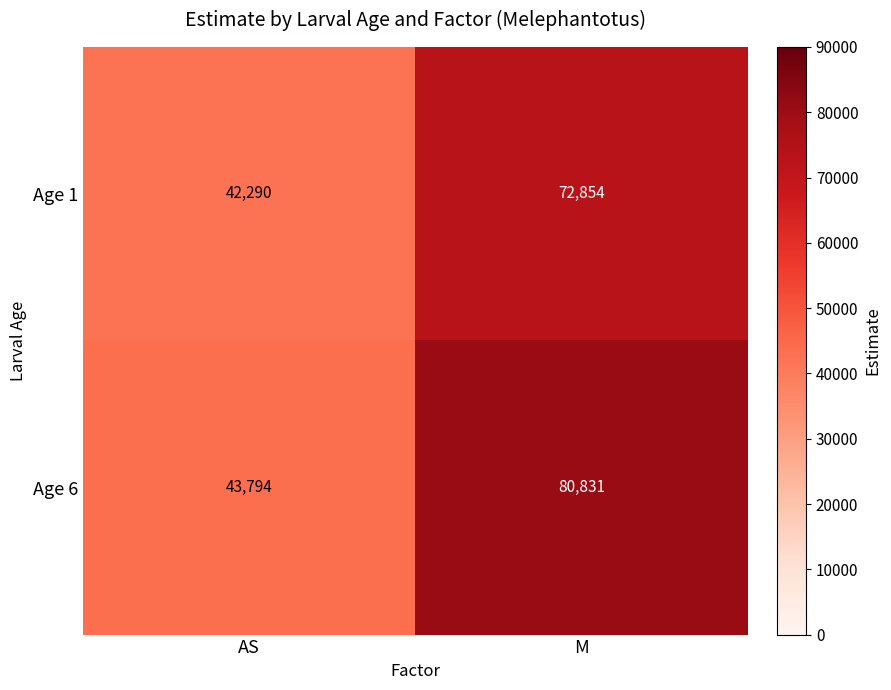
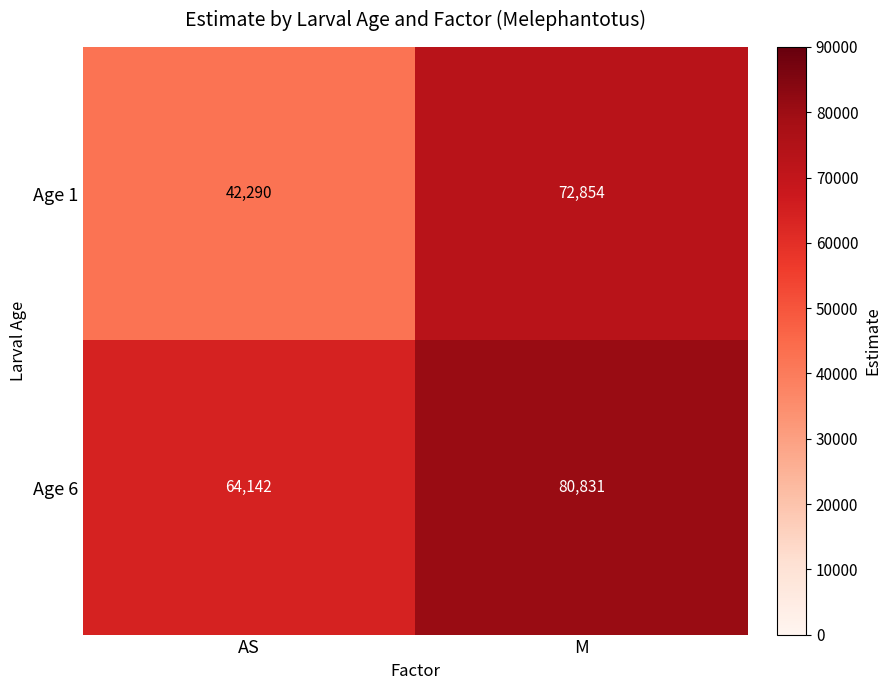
Age 6, AS: 43,794 -> 64,142
